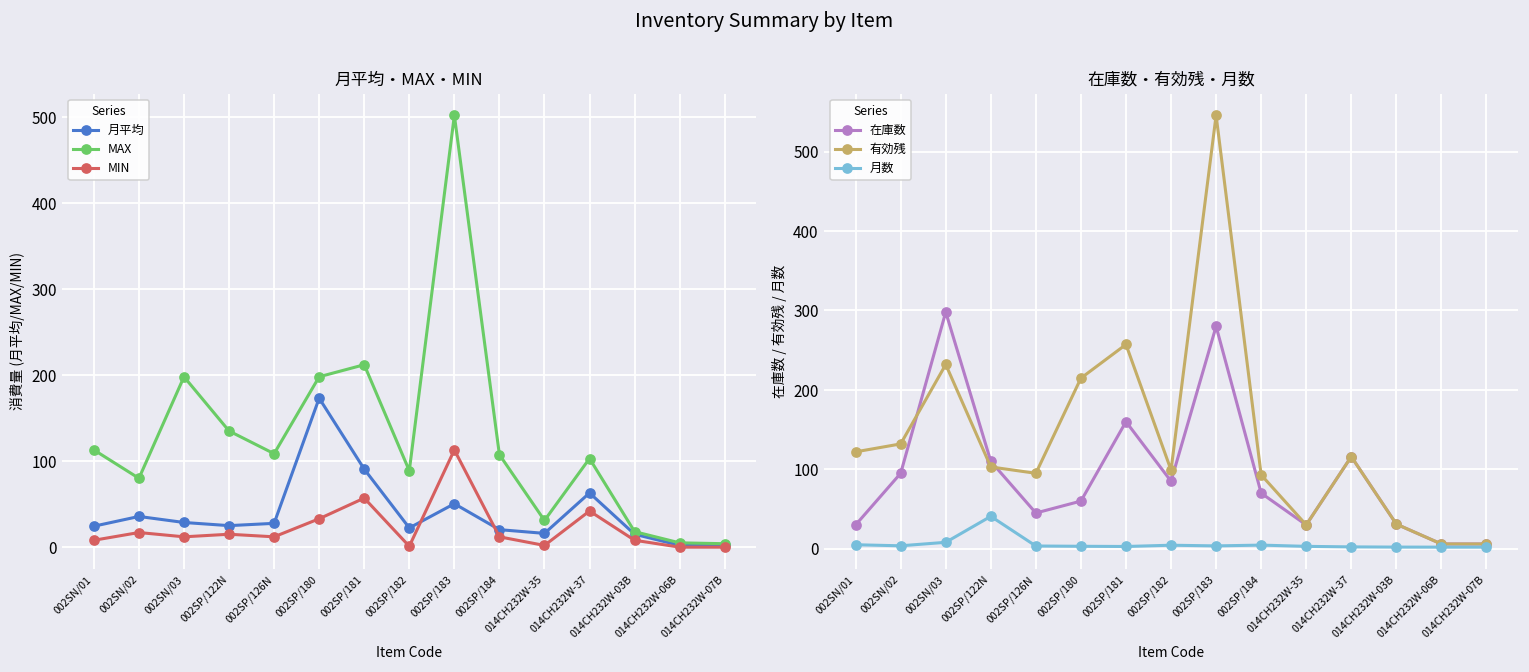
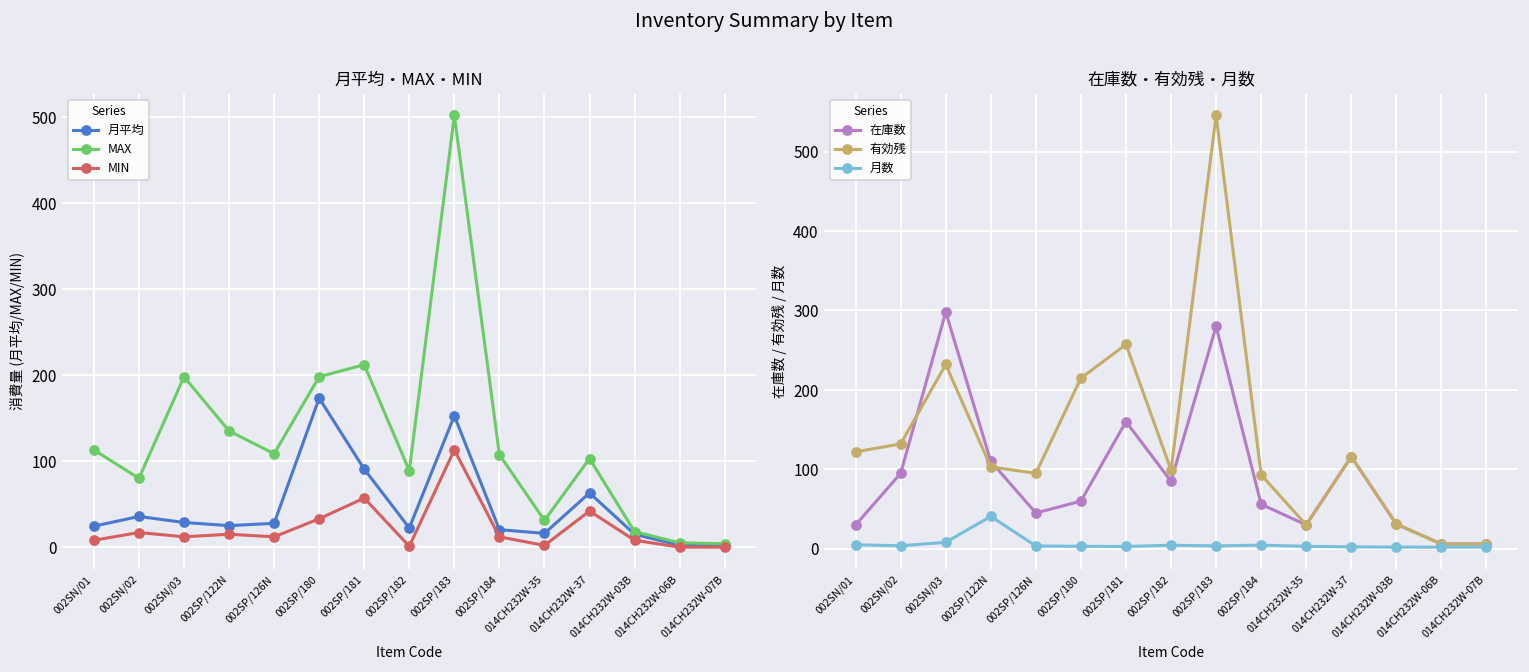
月平均・MAX・MIN, 月平均, 002SP/183: 50 -> 150
在庫数・有効残・月数, 在庫数, 002SP/184: 70 -> 60
